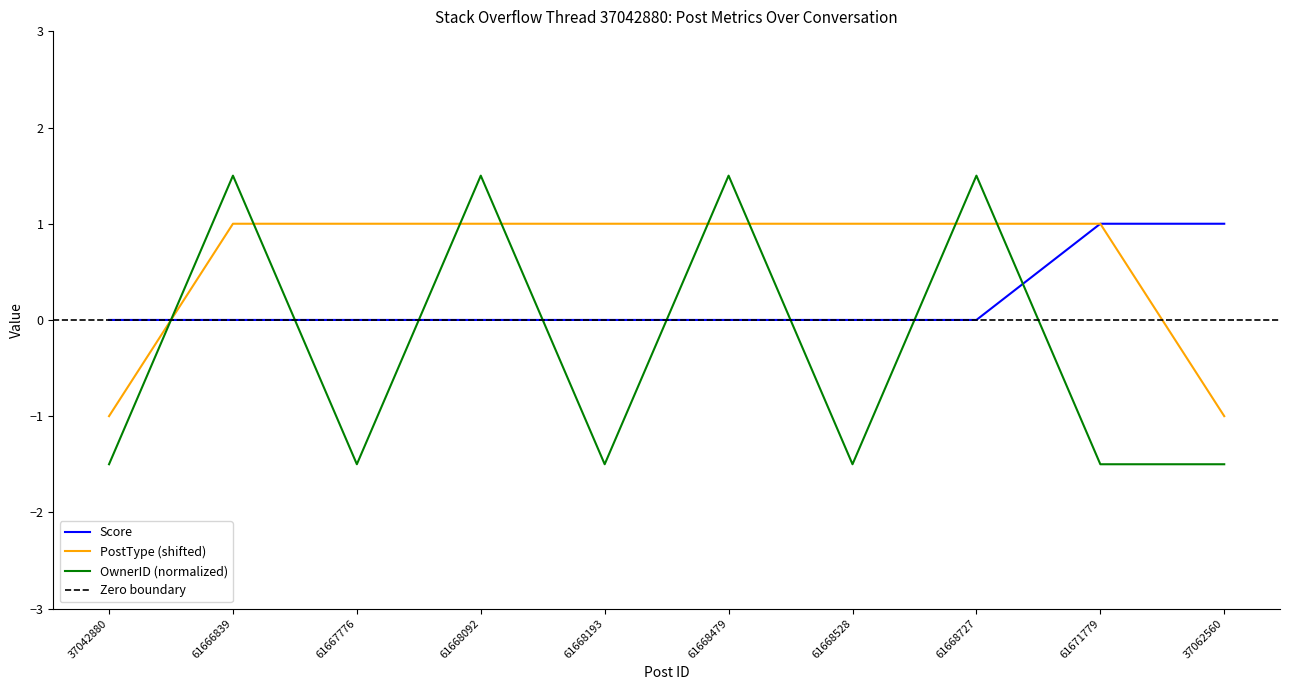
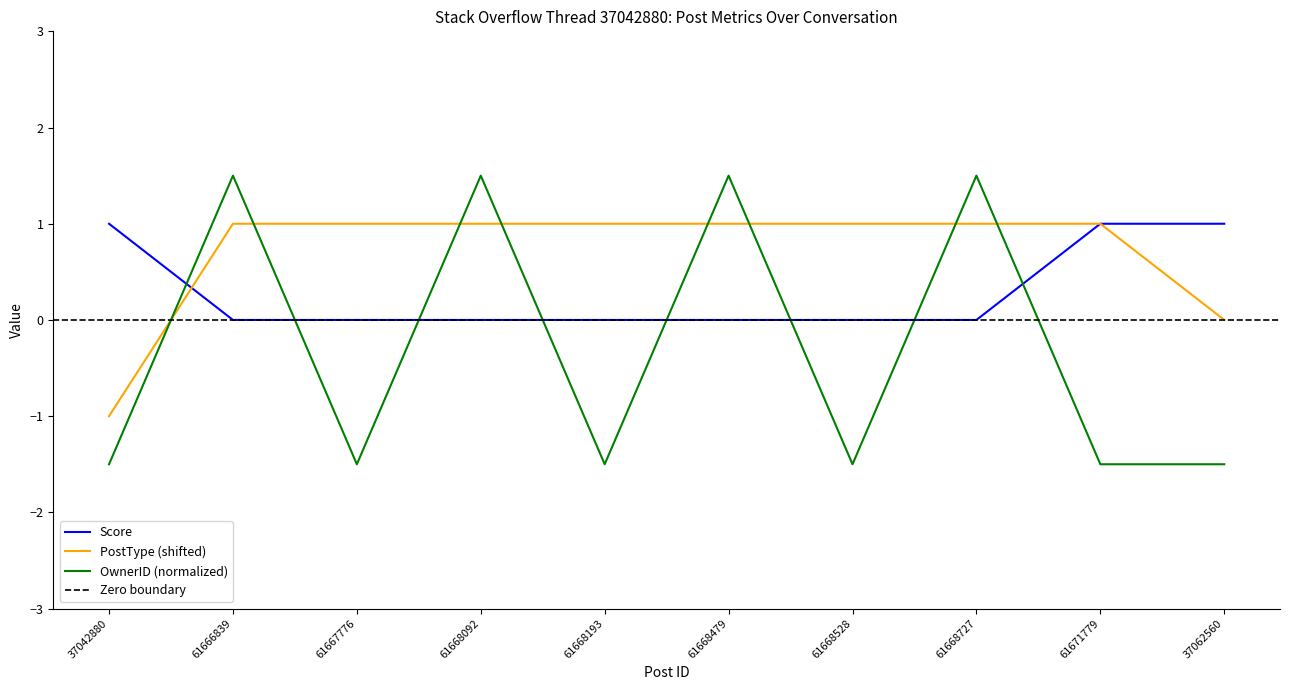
Score, 37042880: 0 -> 1
PostType (shifted), 37062560: -1.0 -> 0.0
